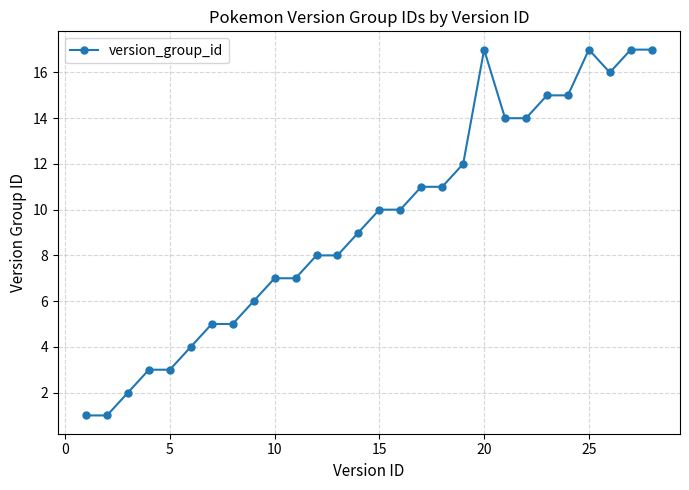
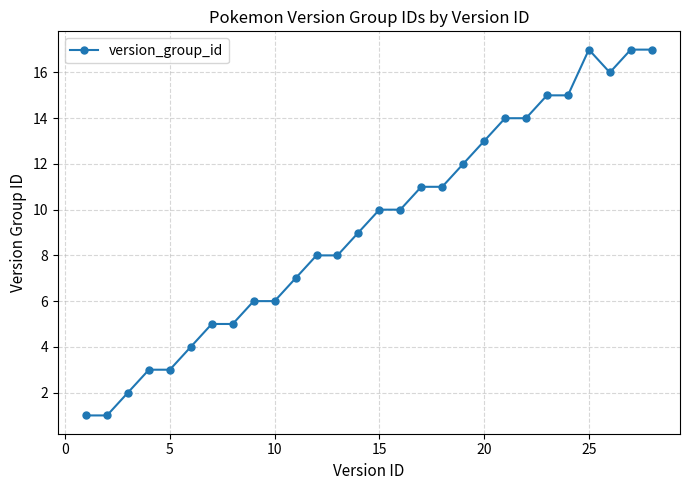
10: 7 -> 6
20: 17 -> 13
